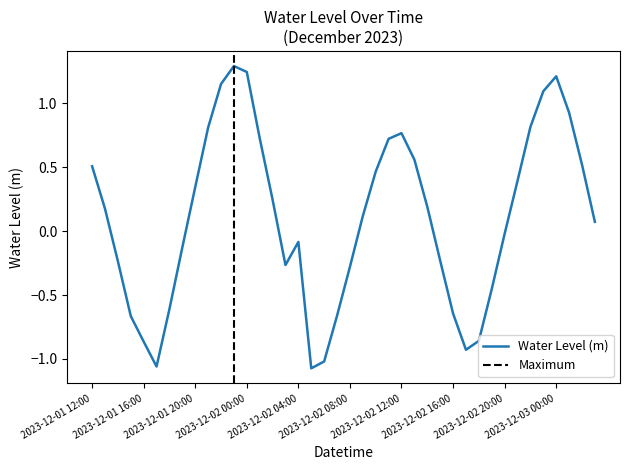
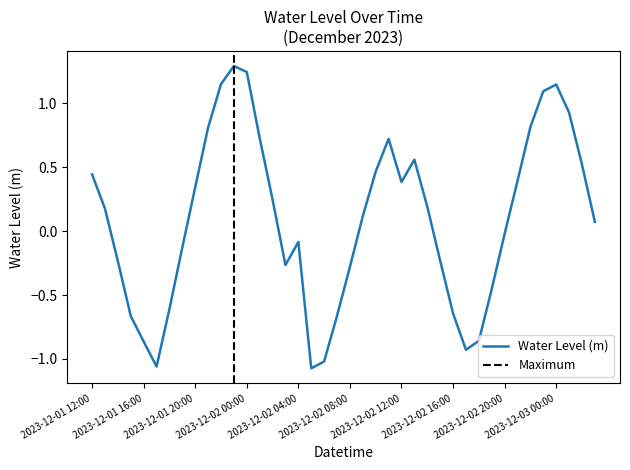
2023-12-01 12:00: 0.51 -> 0.44
2023-12-02 12:00: 0.77 -> 0.38
2023-12-03 00:00: 1.21 -> 1.15
